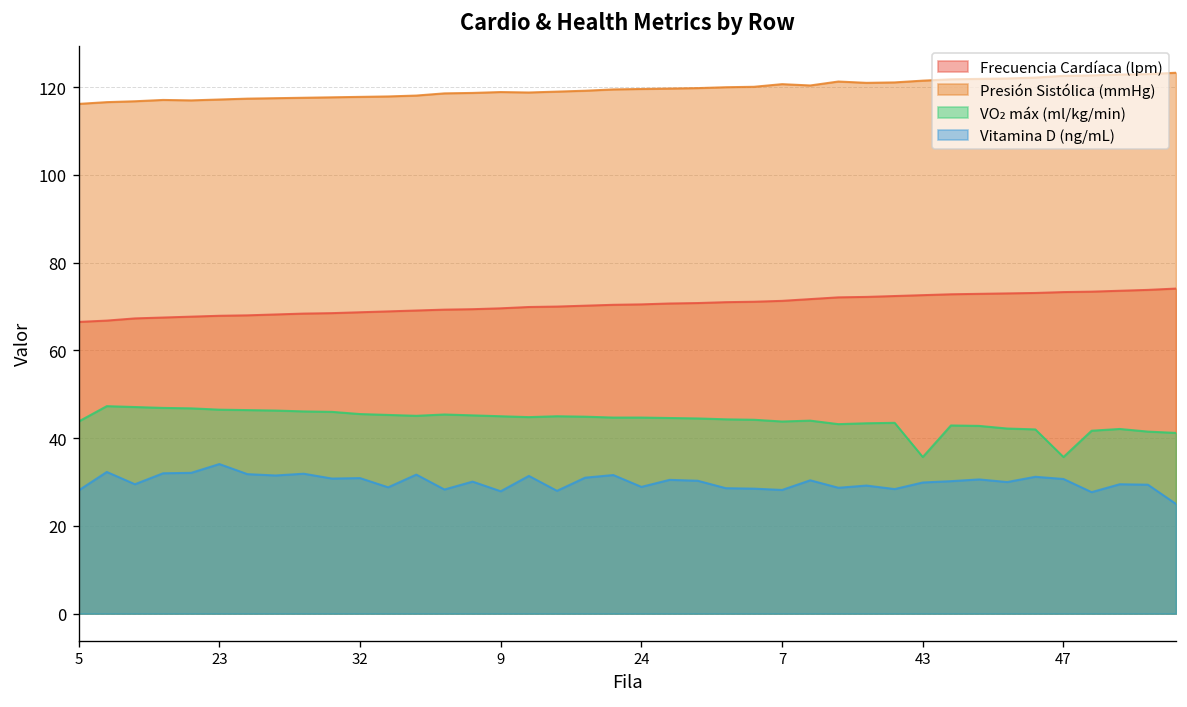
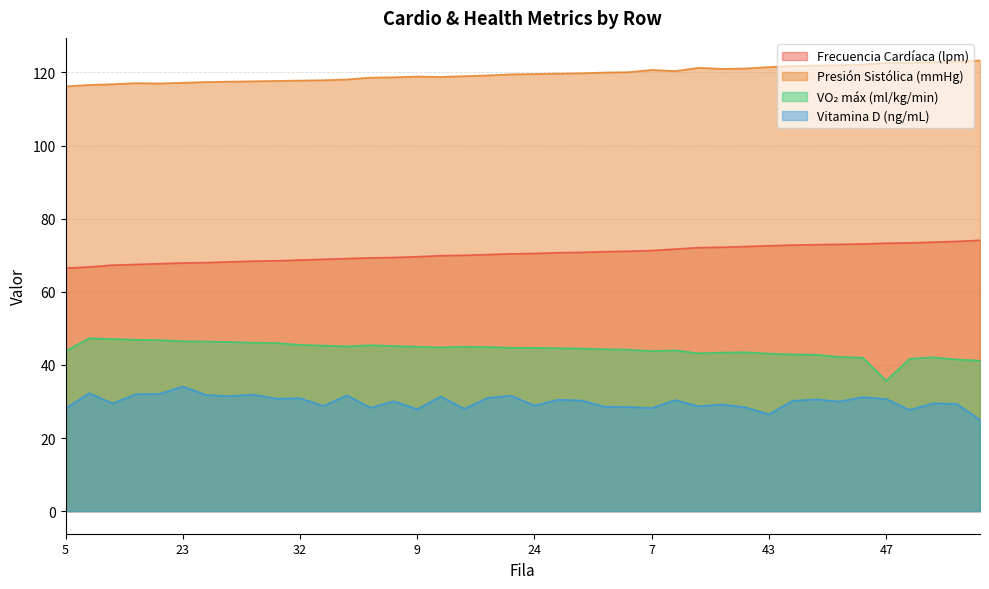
VO₂ máx (ml/kg/min), 43: 36 -> 43
Vitamina D (ng/mL), 43: 30 -> 27
